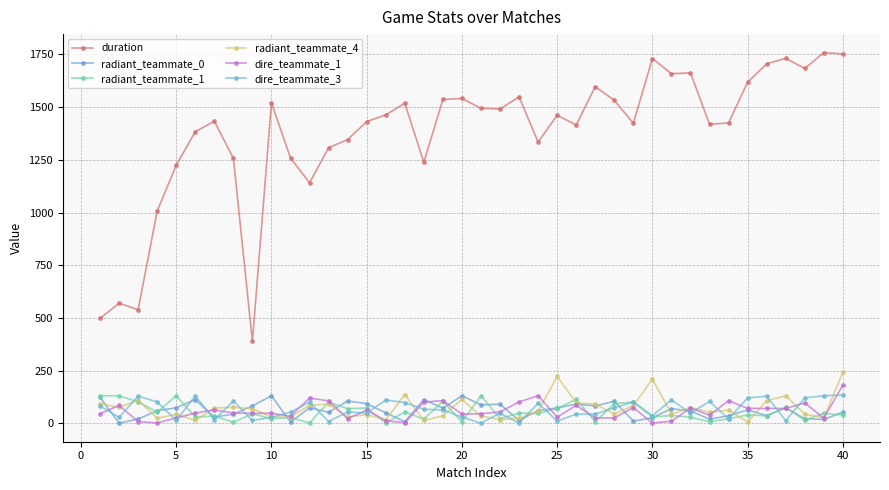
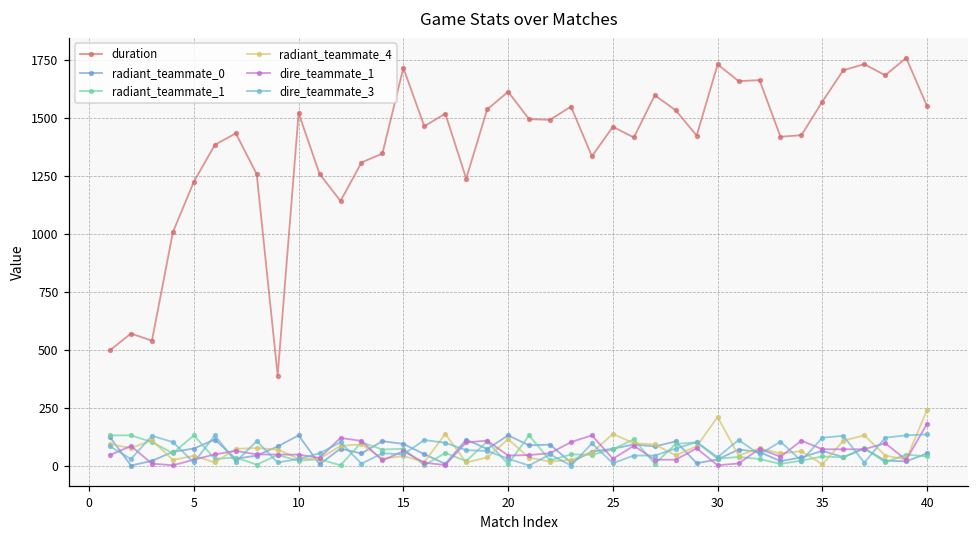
duration, 15: 1430 -> 1720
duration, 20: 1540 -> 1610
radiant_teammate_4, 25: 220 -> 140
duration, 35: 1620 -> 1570
duration, 40: 1750 -> 1550
